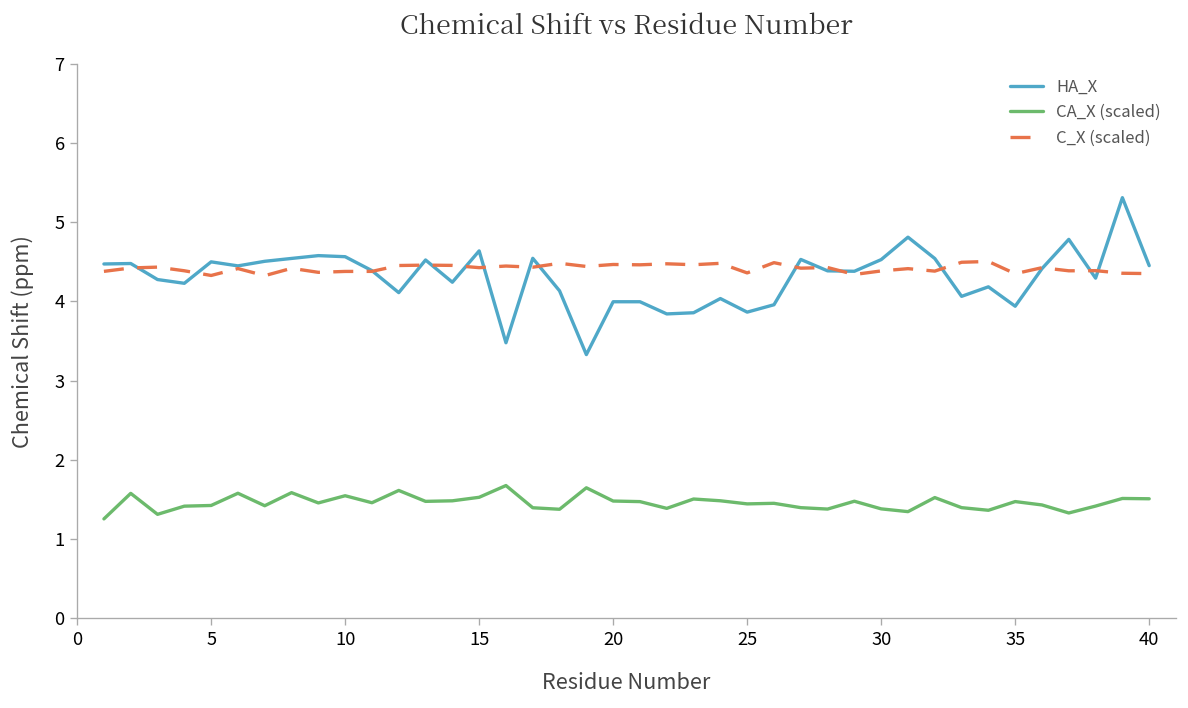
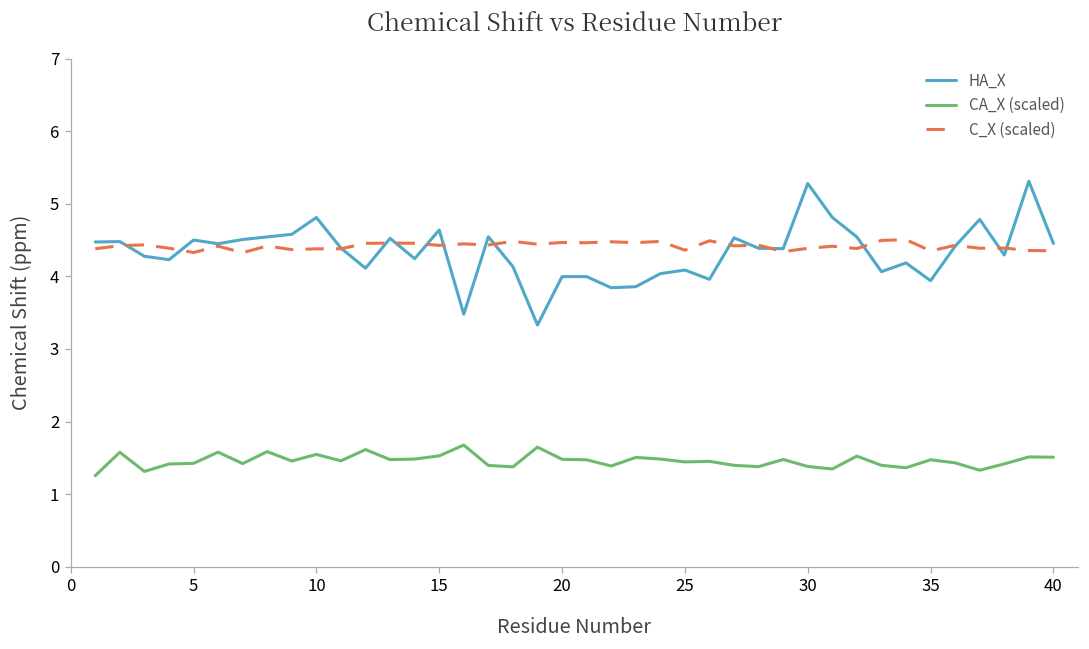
HA_X, 10: 4.6 -> 4.8
HA_X, 25: 3.9 -> 4.1
HA_X, 30: 4.5 -> 5.3
